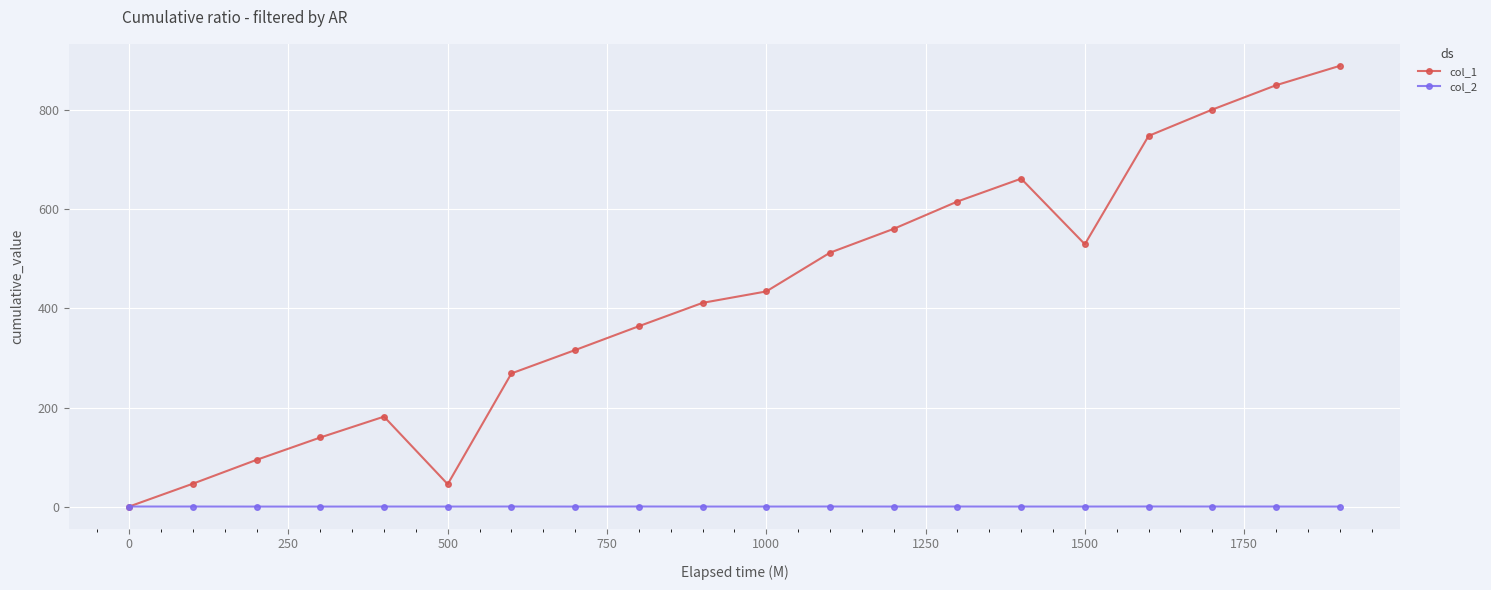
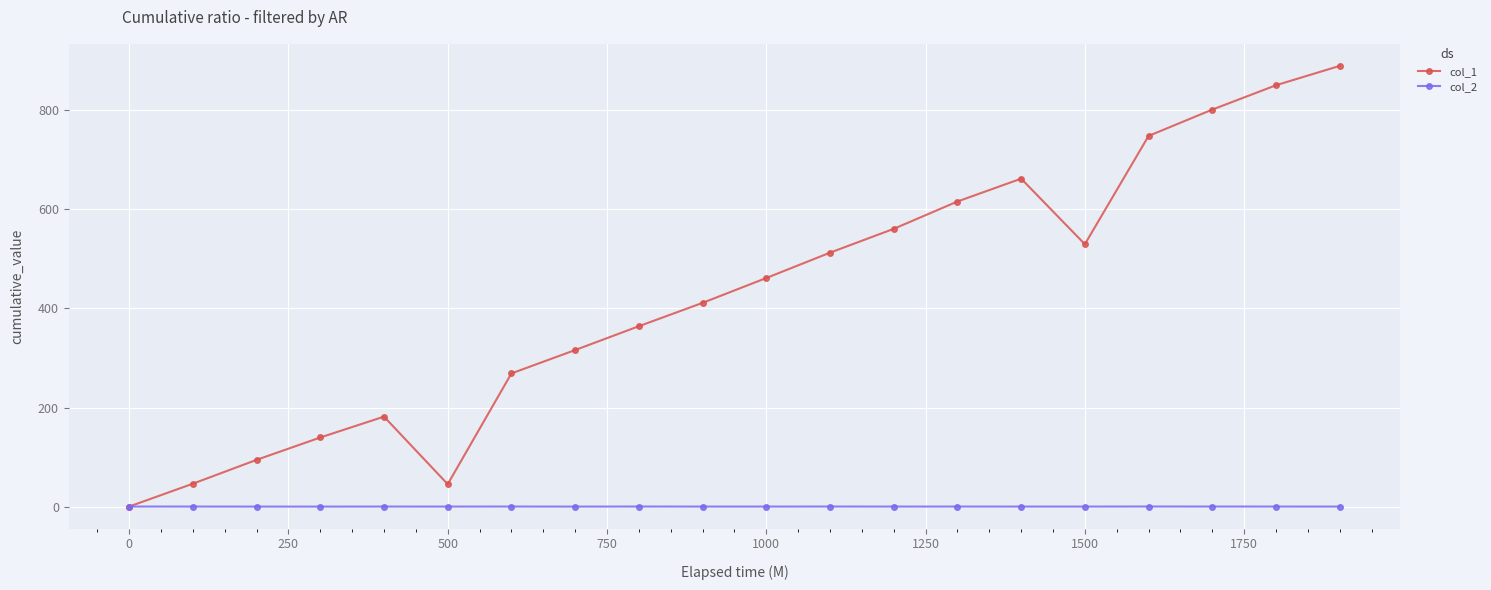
col_1, 1000: 430 -> 460
